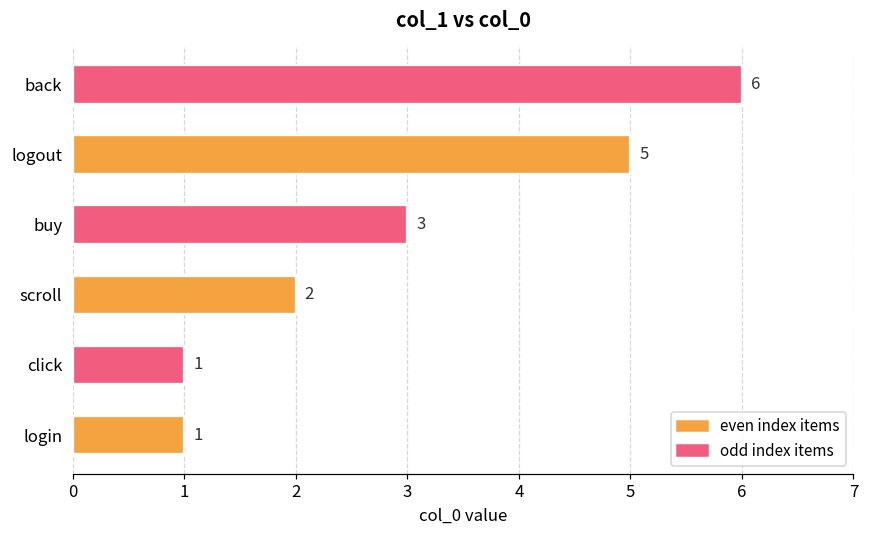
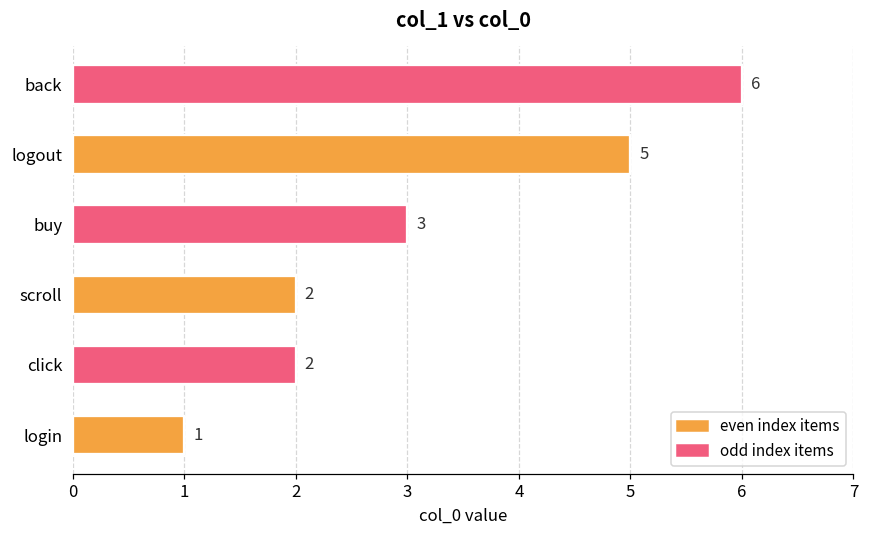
click: 1 -> 2
